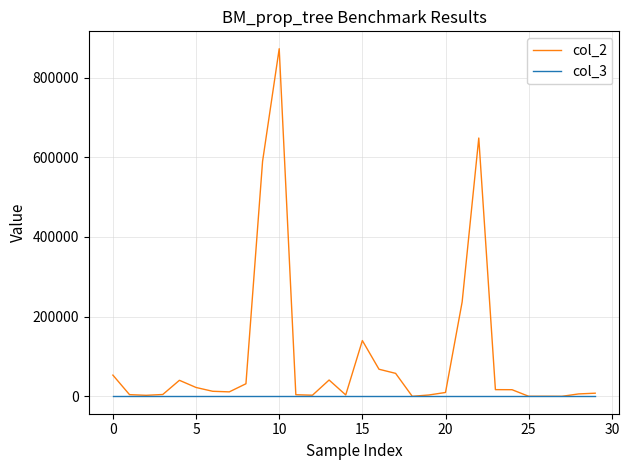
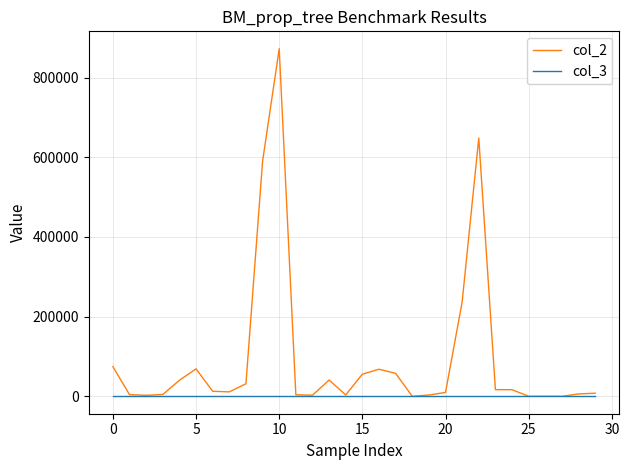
col_2, 0: 50000 -> 70000
col_2, 5: 20000 -> 70000
col_2, 15: 140000 -> 60000
